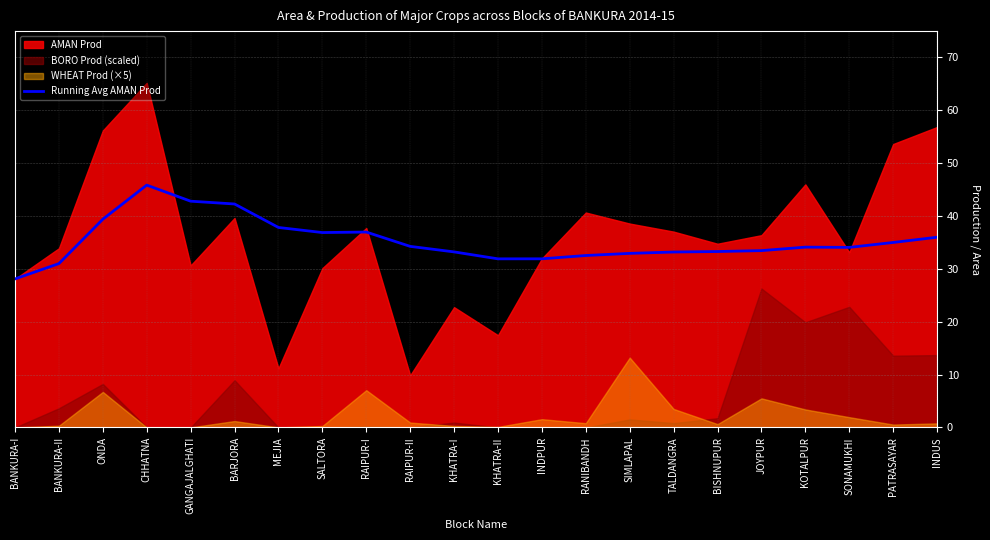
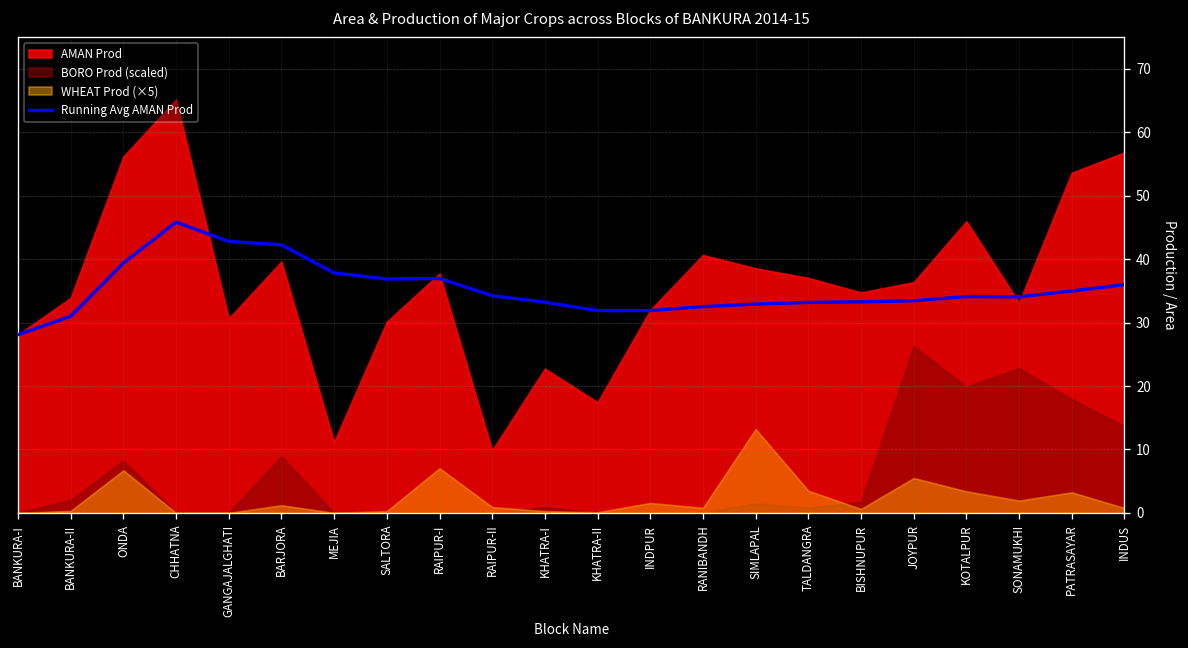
BORO Prod (scaled), BANKURA-II: 4 -> 2
BORO Prod (scaled), PATRASAYAR: 14 -> 18
WHEAT Prod (×5), PATRASAYAR: 1 -> 3
